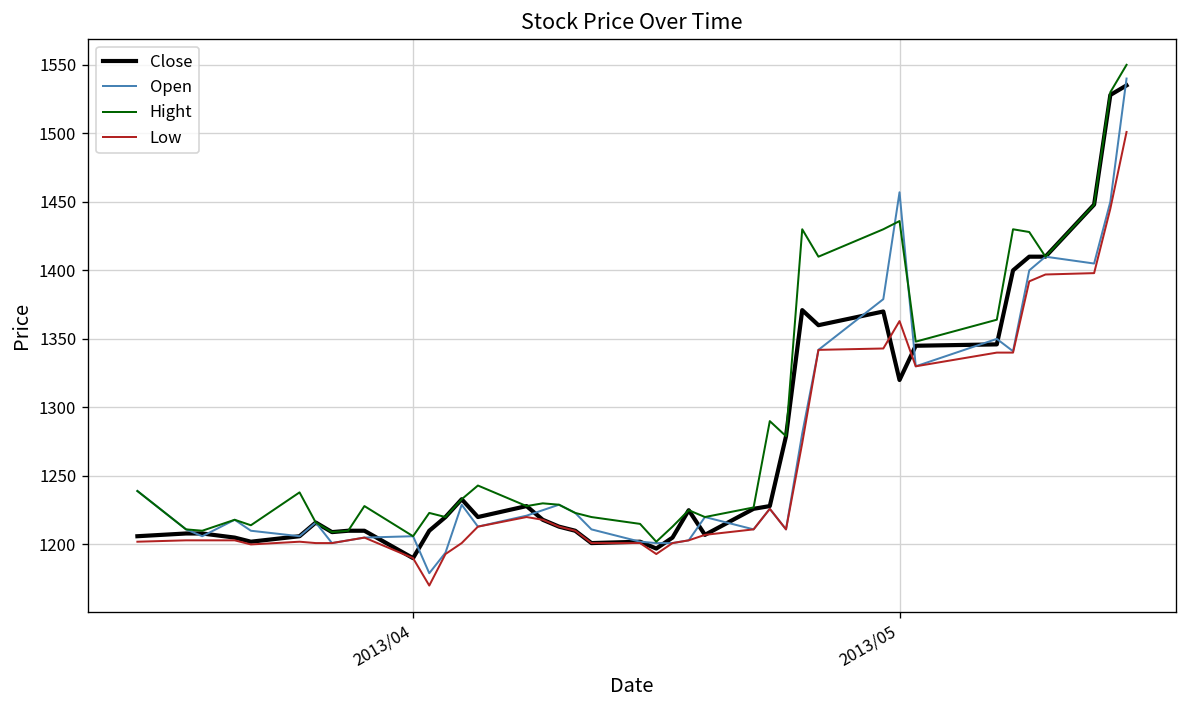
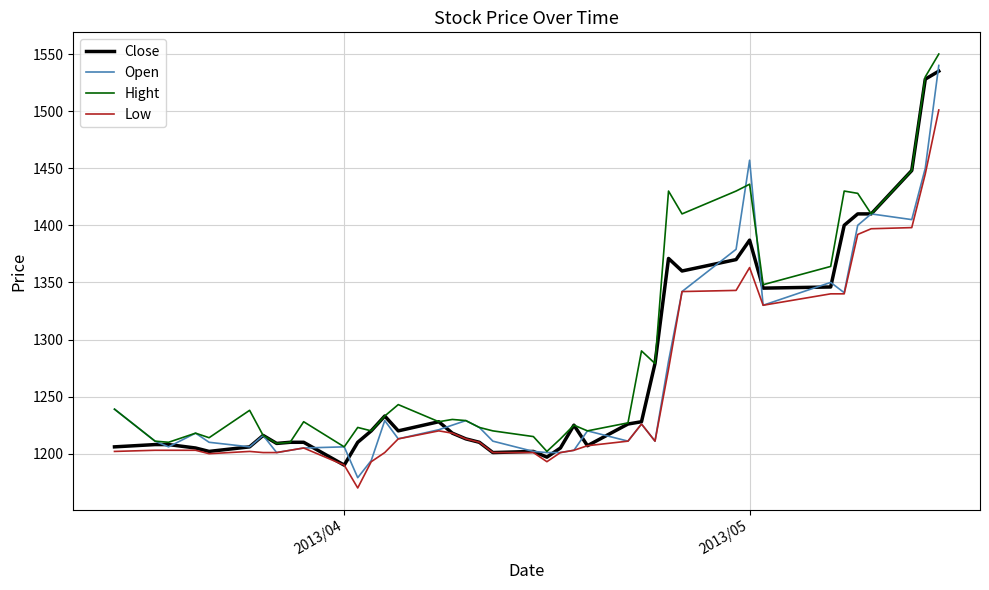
Close, 2013/05: 1320 -> 1387
